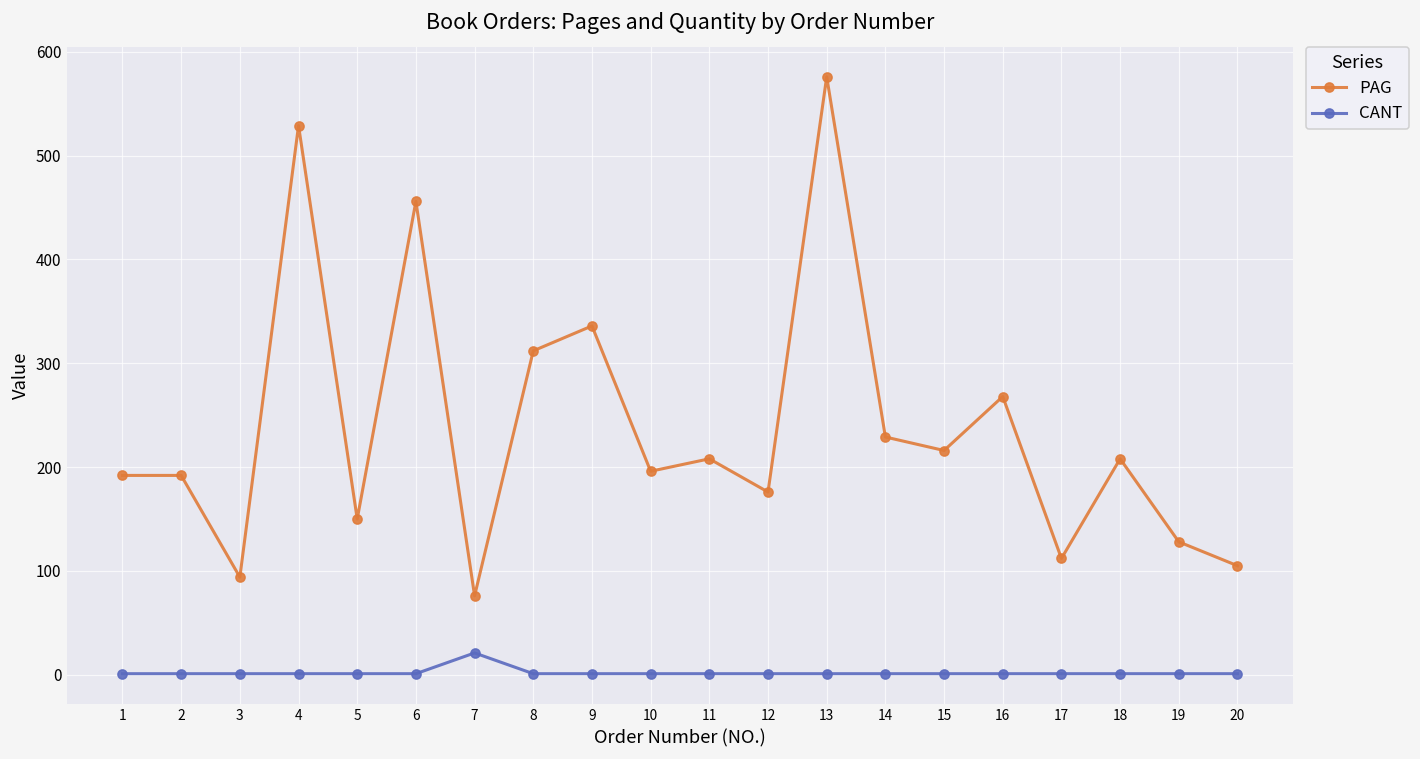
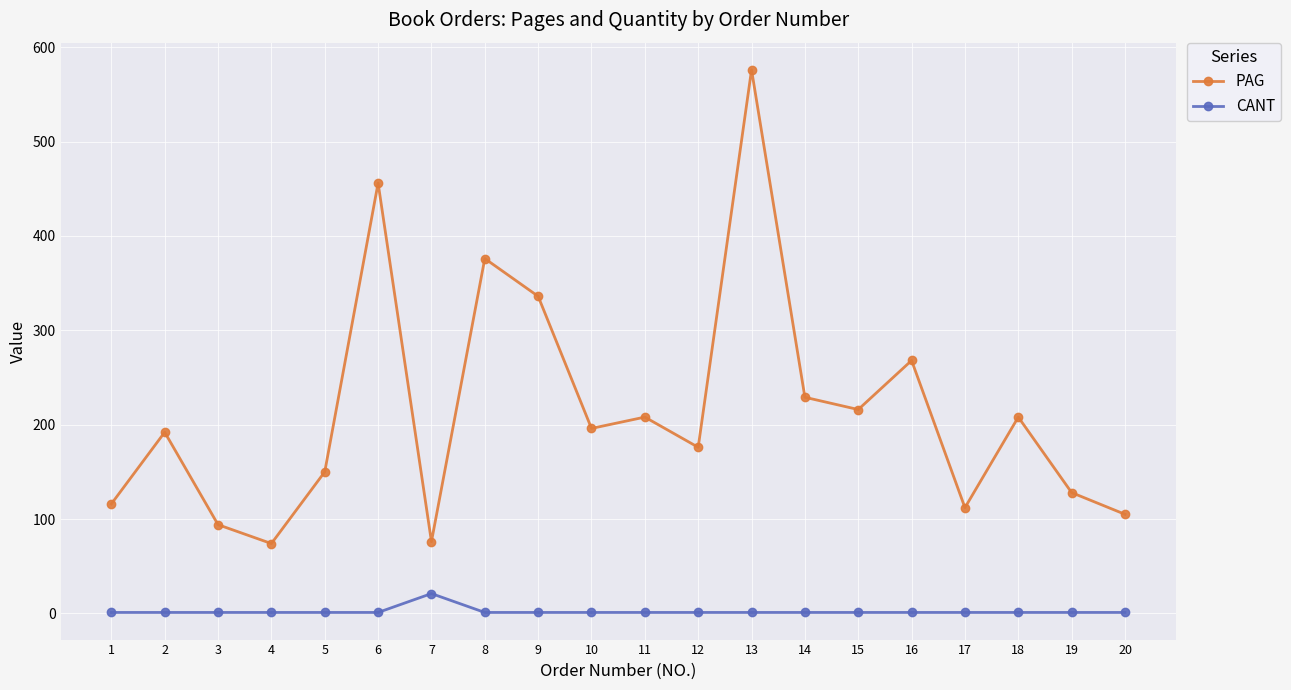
PAG, 1: 190 -> 120
PAG, 4: 530 -> 70
PAG, 8: 310 -> 380
